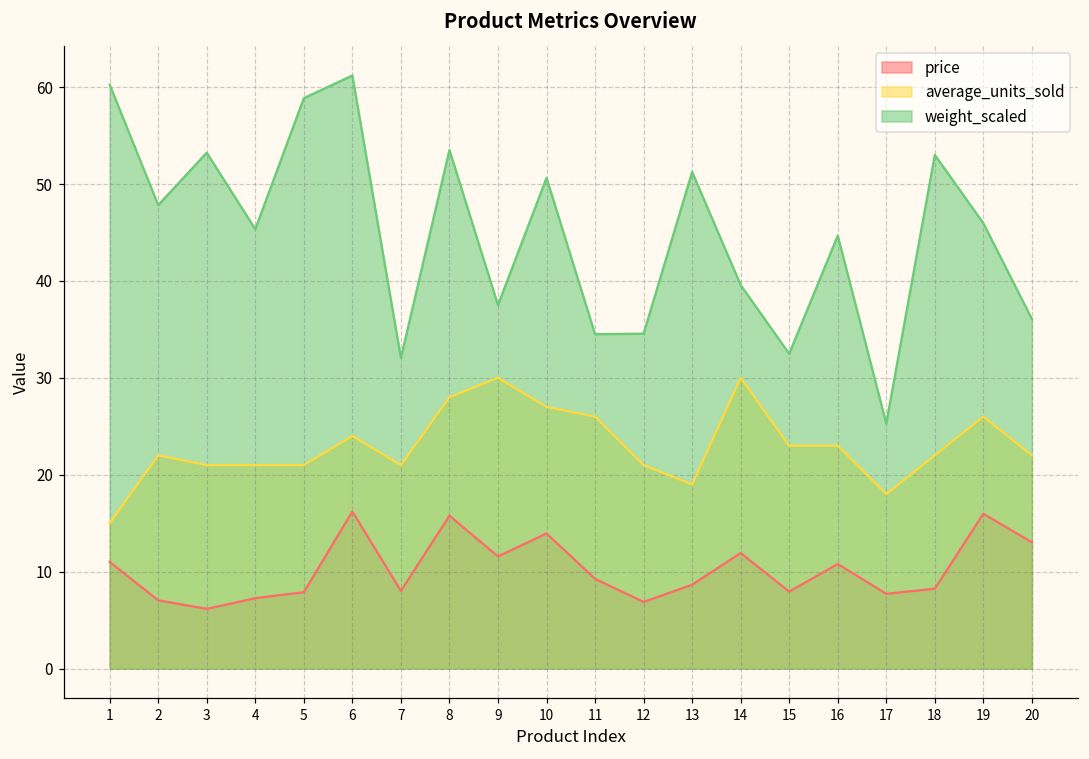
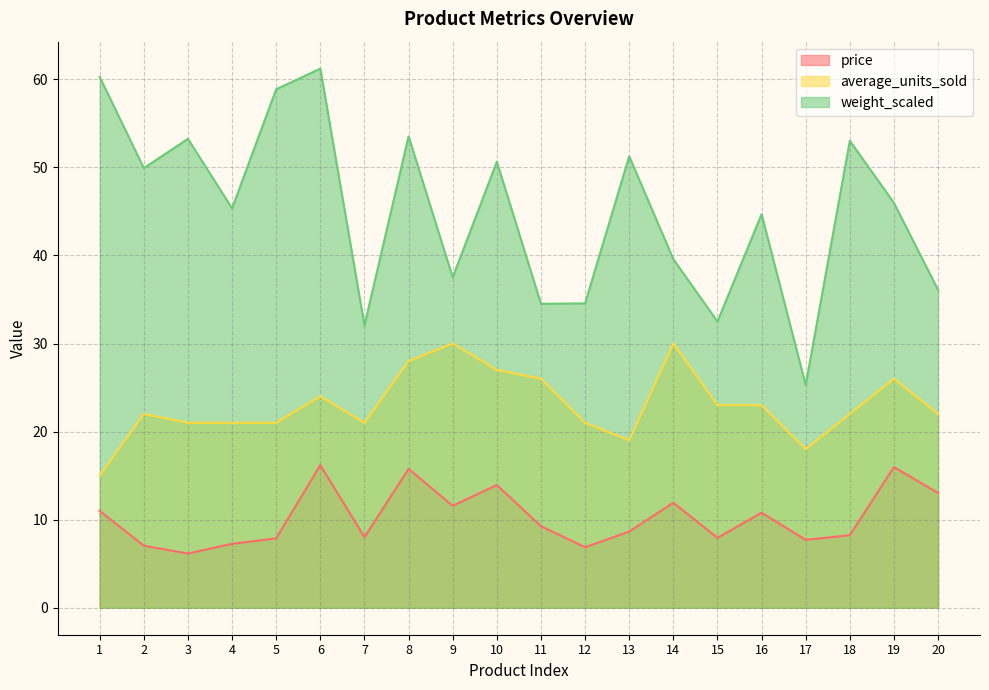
weight_scaled, 2: 48 -> 50
